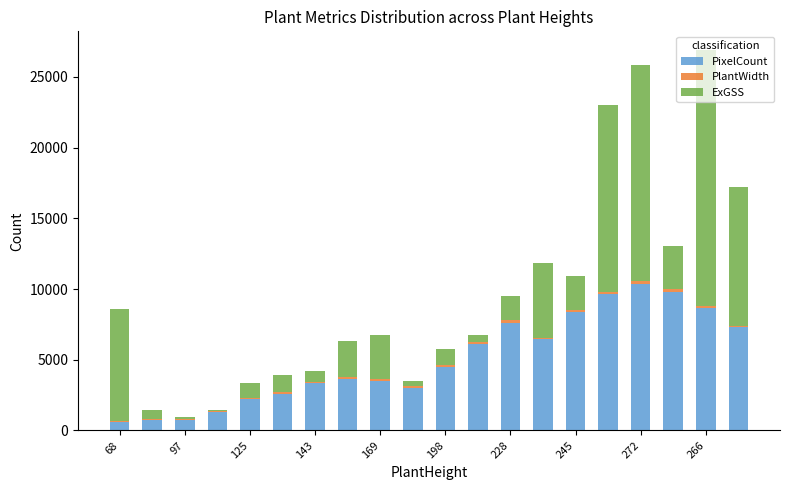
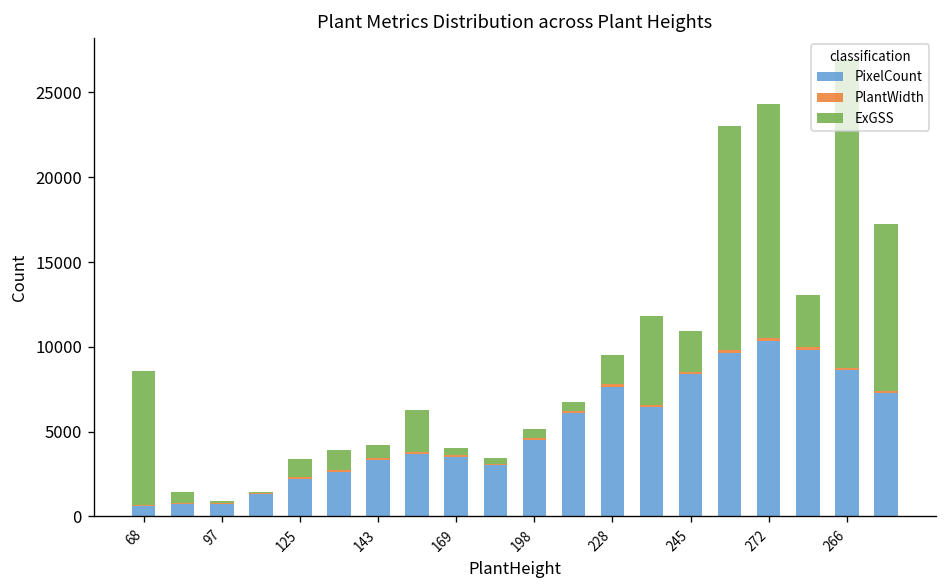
ExGSS, 169: 3100 -> 400
ExGSS, 198: 1200 -> 500
ExGSS, 272: 15300 -> 13800
